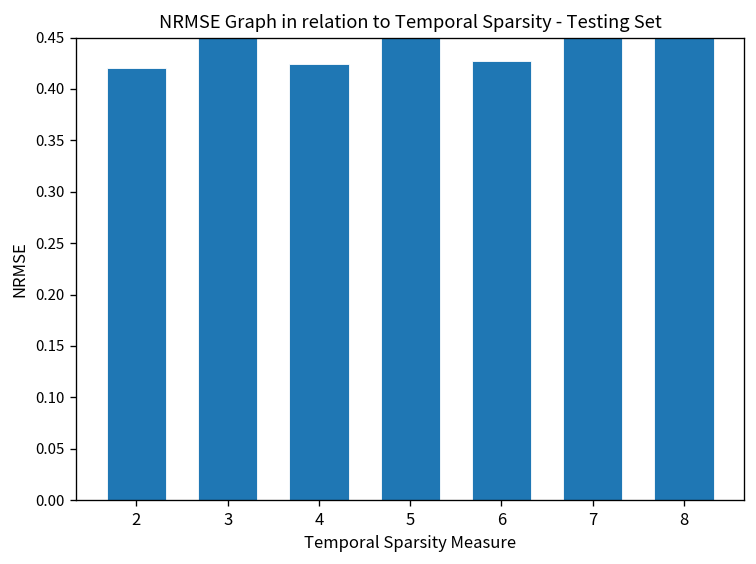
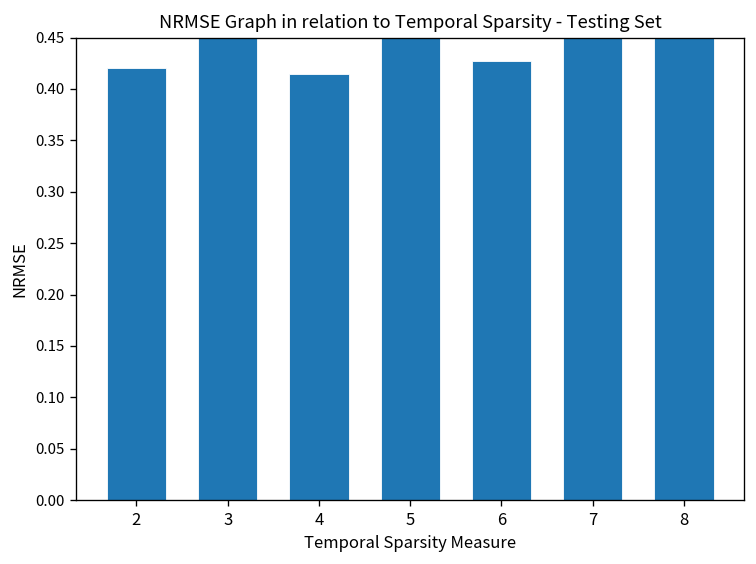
4: 0.42 -> 0.41
